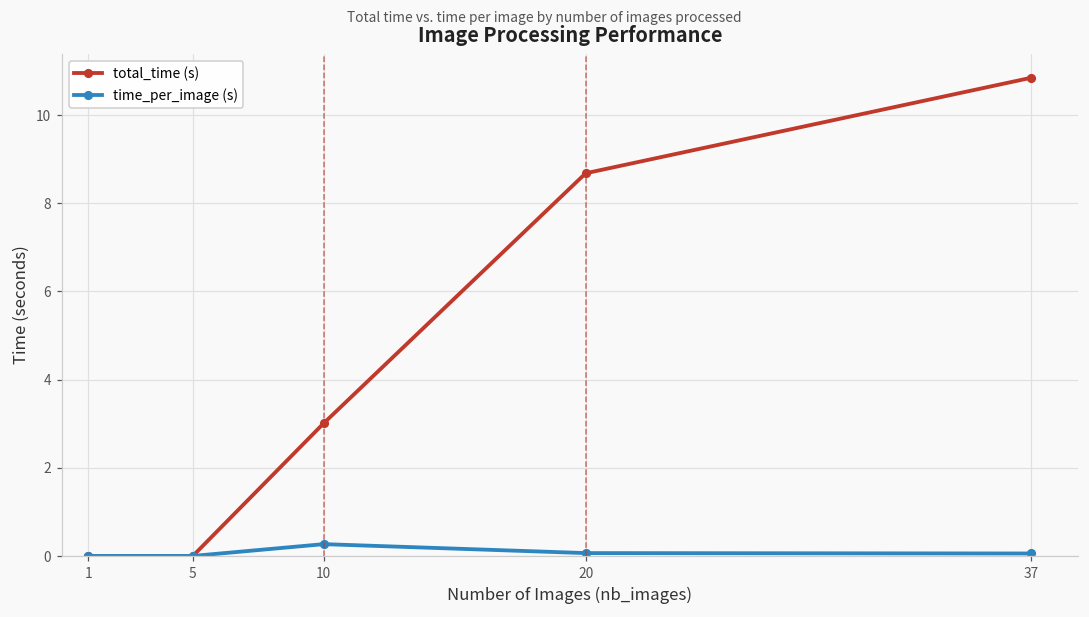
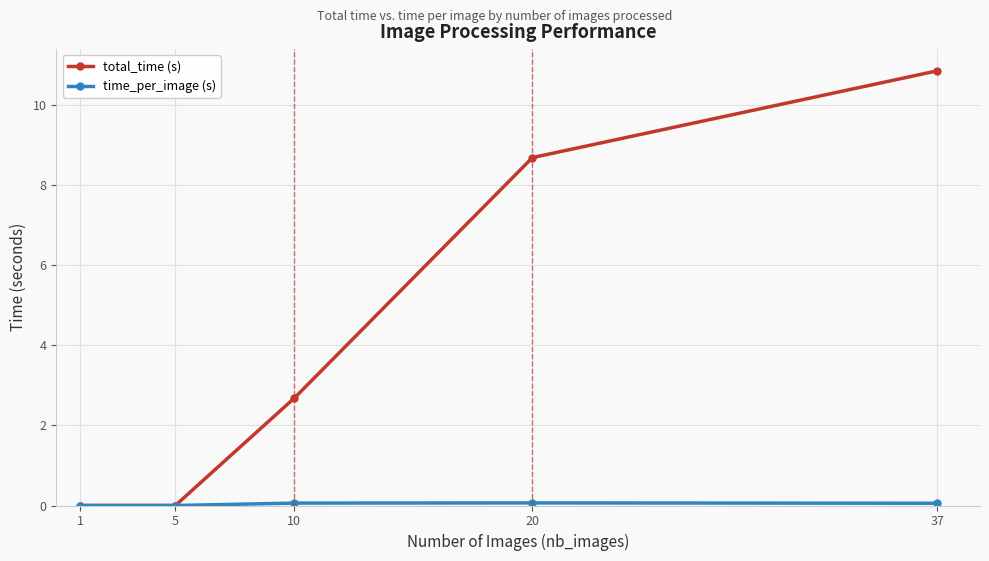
total_time (s), 10: 3.0 -> 2.7
time_per_image (s), 10: 0.3 -> 0.1
